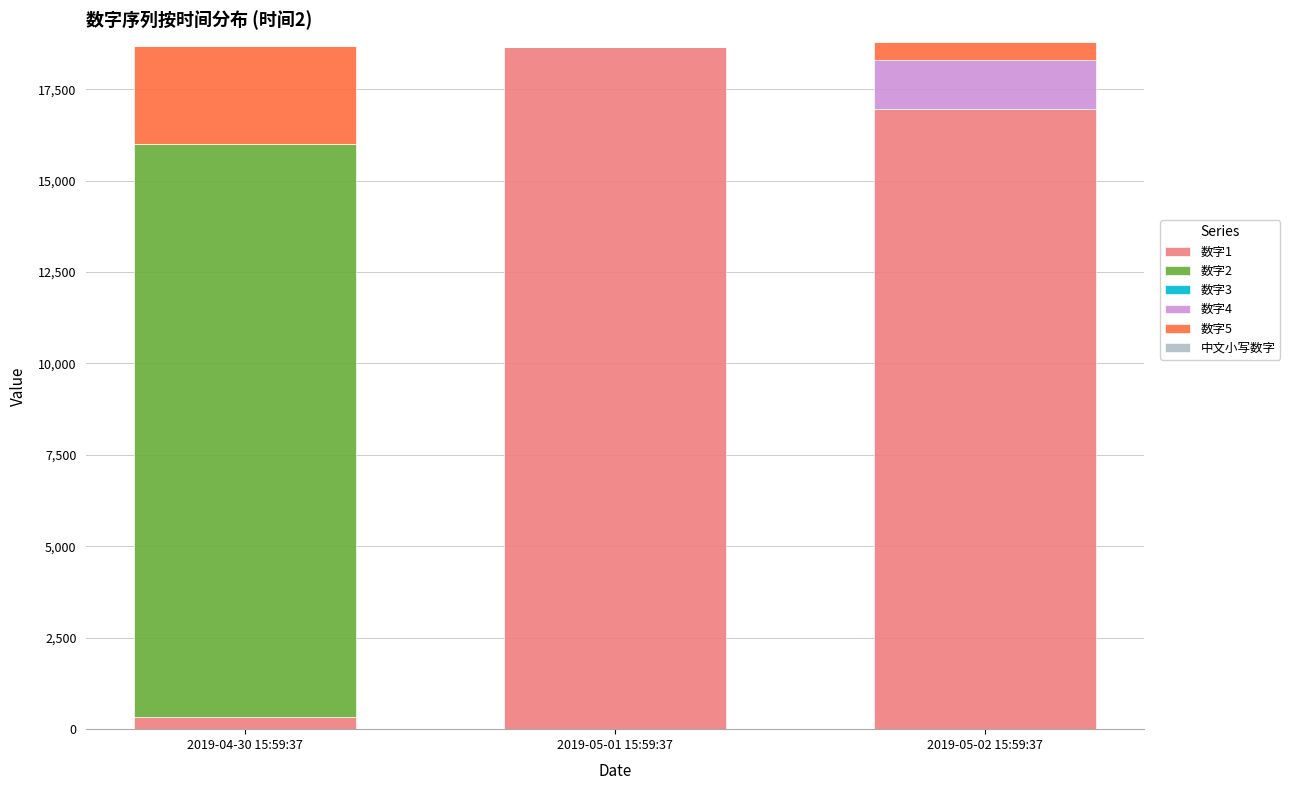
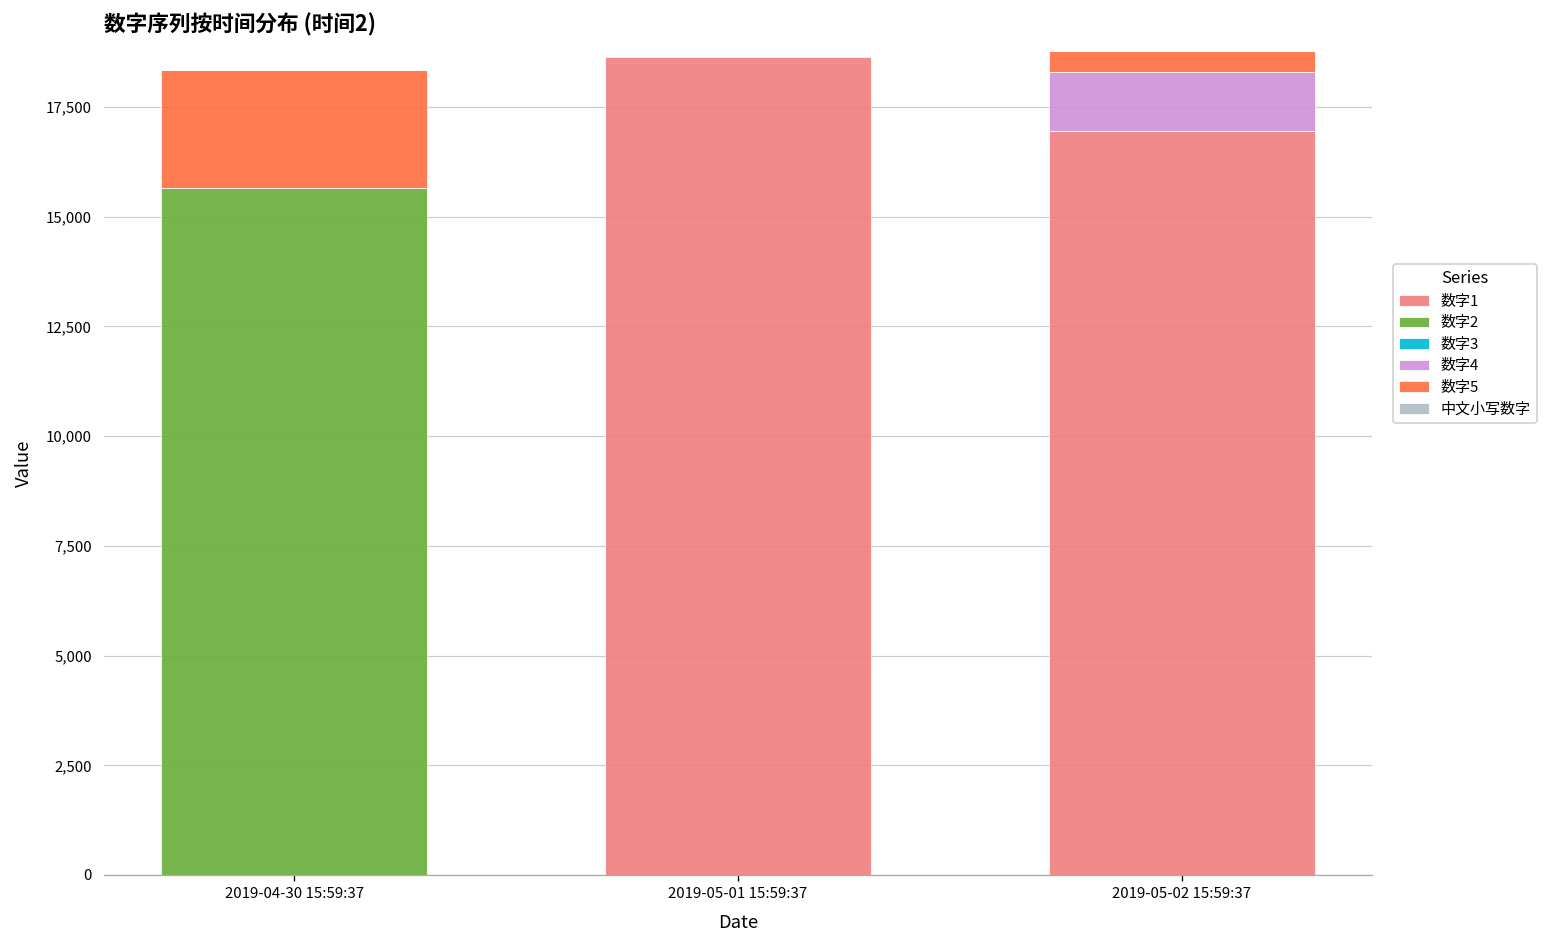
数字1, 2019-04-30 15:59:37: 300 -> 0
